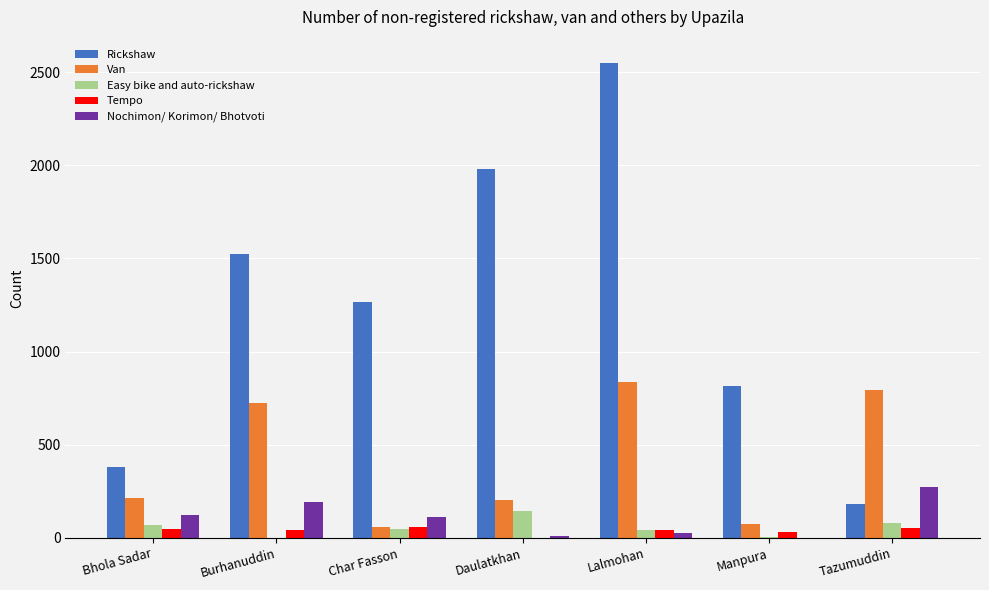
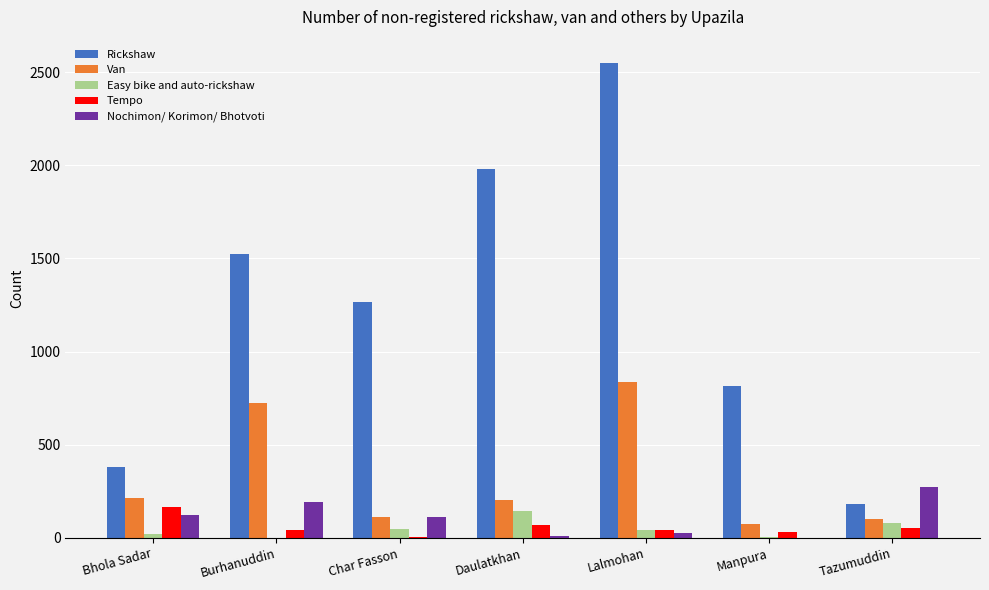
Easy bike and auto-rickshaw, Bhola Sadar: 70 -> 20
Tempo, Bhola Sadar: 50 -> 160
Van, Char Fasson: 60 -> 110
Tempo, Char Fasson: 60 -> 0
Tempo, Daulatkhan: 0 -> 70
Van, Tazumuddin: 800 -> 100
